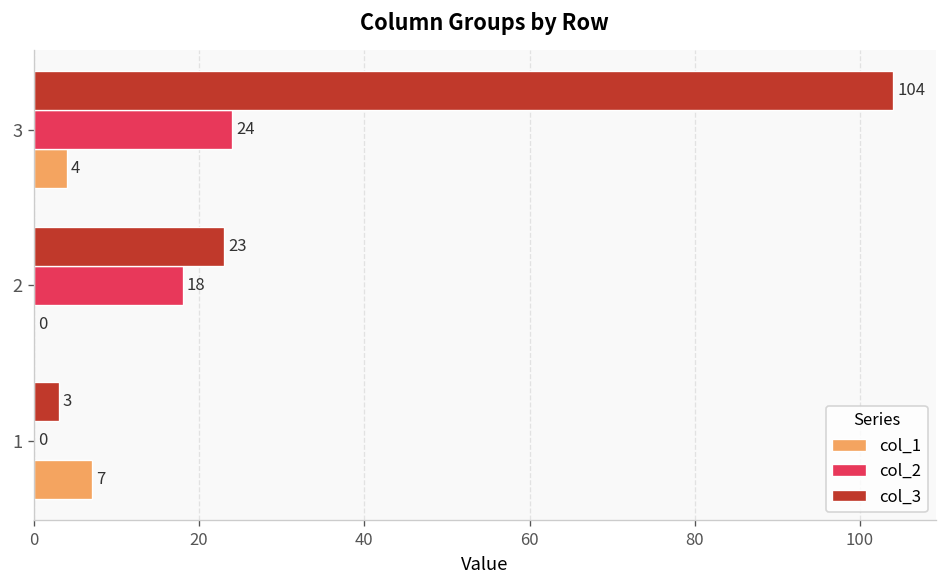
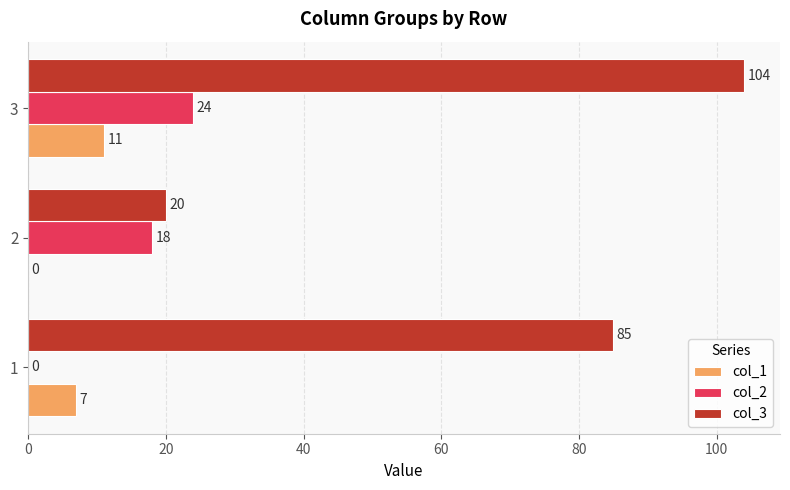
col_1, 3: 4 -> 11
col_3, 2: 23 -> 20
col_3, 1: 3 -> 85
